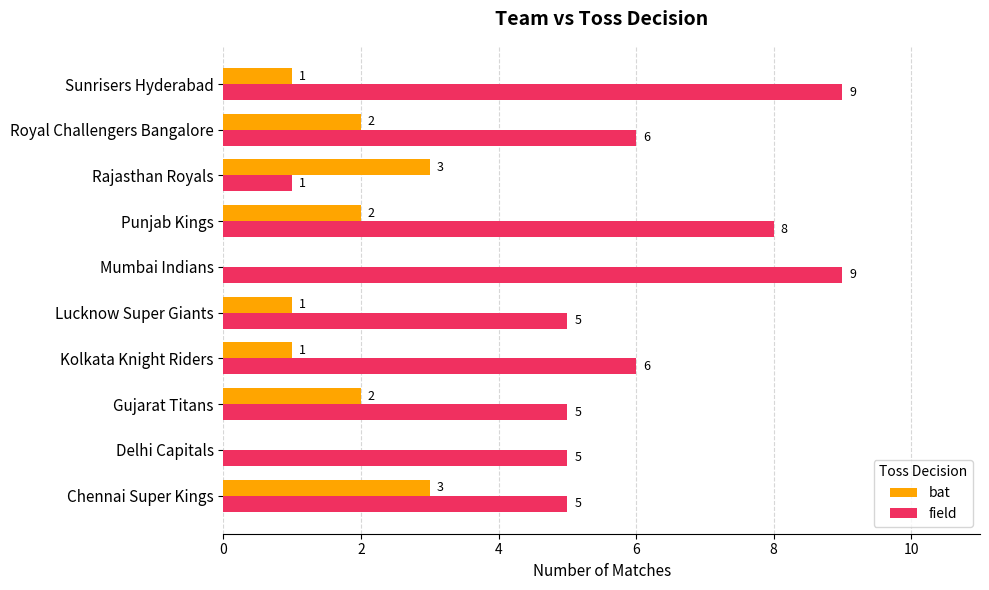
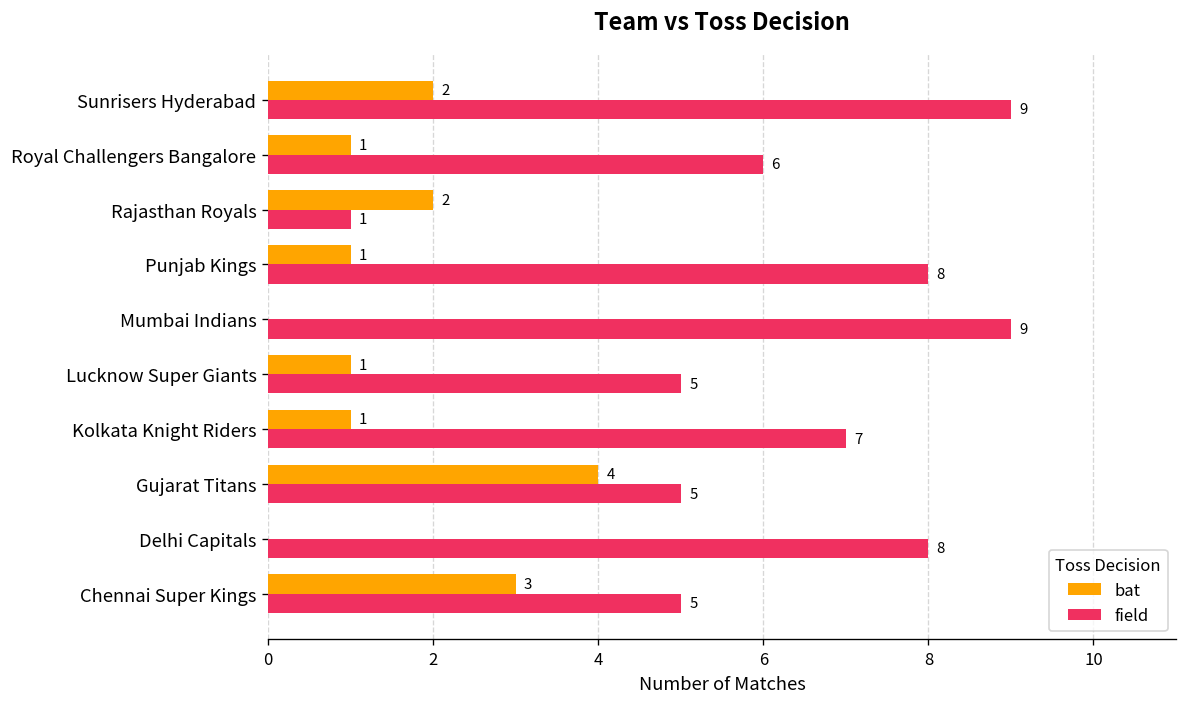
bat, Sunrisers Hyderabad: 1 -> 2
bat, Royal Challengers Bangalore: 2 -> 1
bat, Rajasthan Royals: 3 -> 2
bat, Punjab Kings: 2 -> 1
field, Kolkata Knight Riders: 6 -> 7
bat, Gujarat Titans: 2 -> 4
field, Delhi Capitals: 5 -> 8
